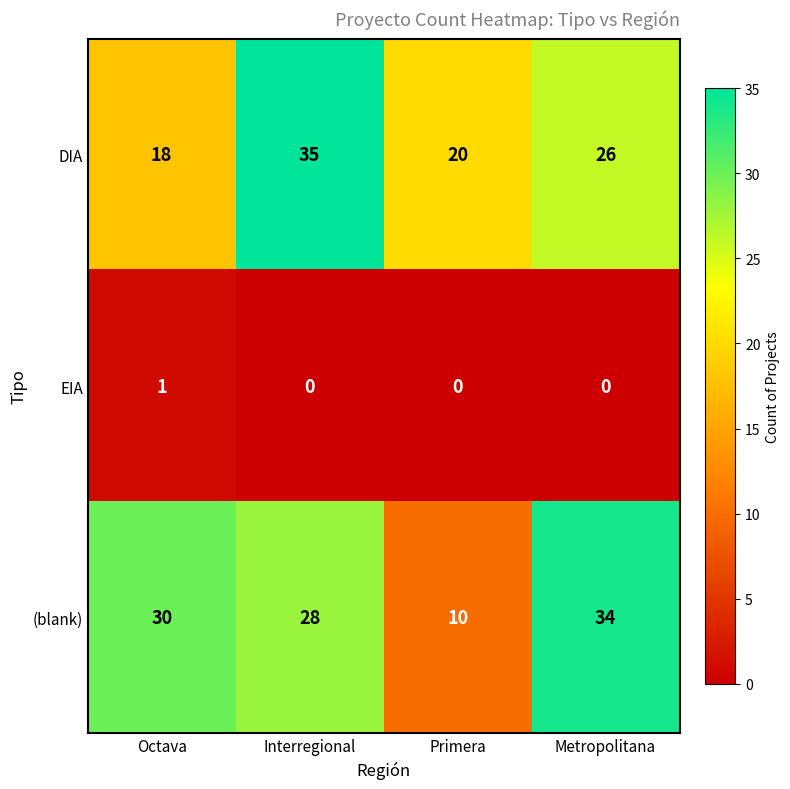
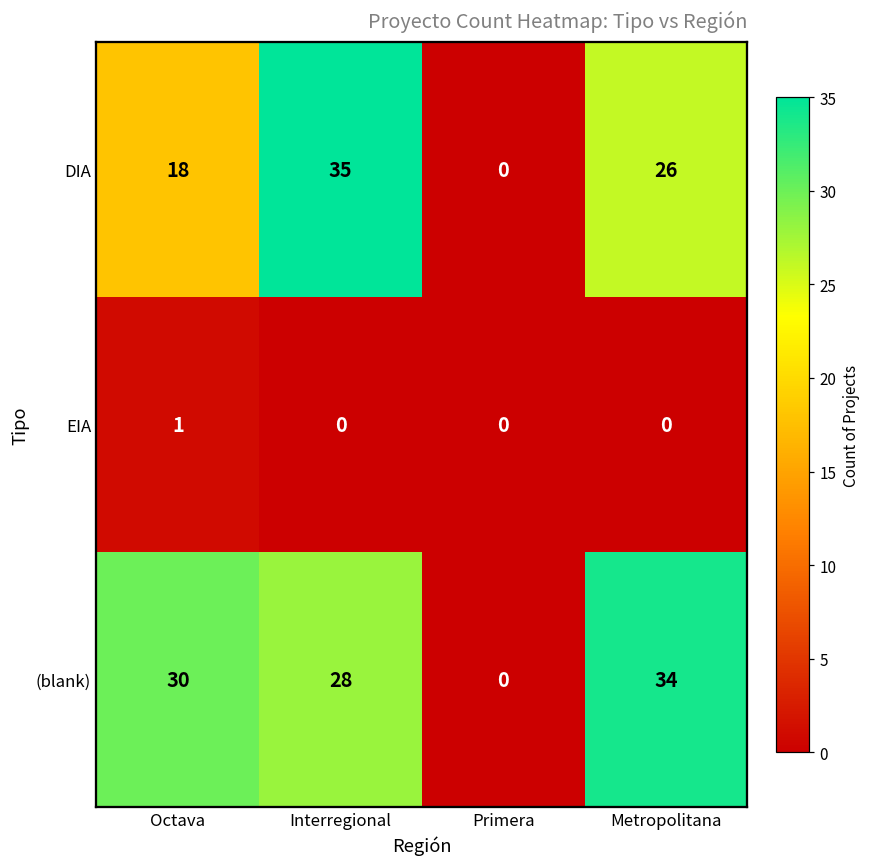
DIA, Primera: 20 -> 0
(blank), Primera: 10 -> 0
